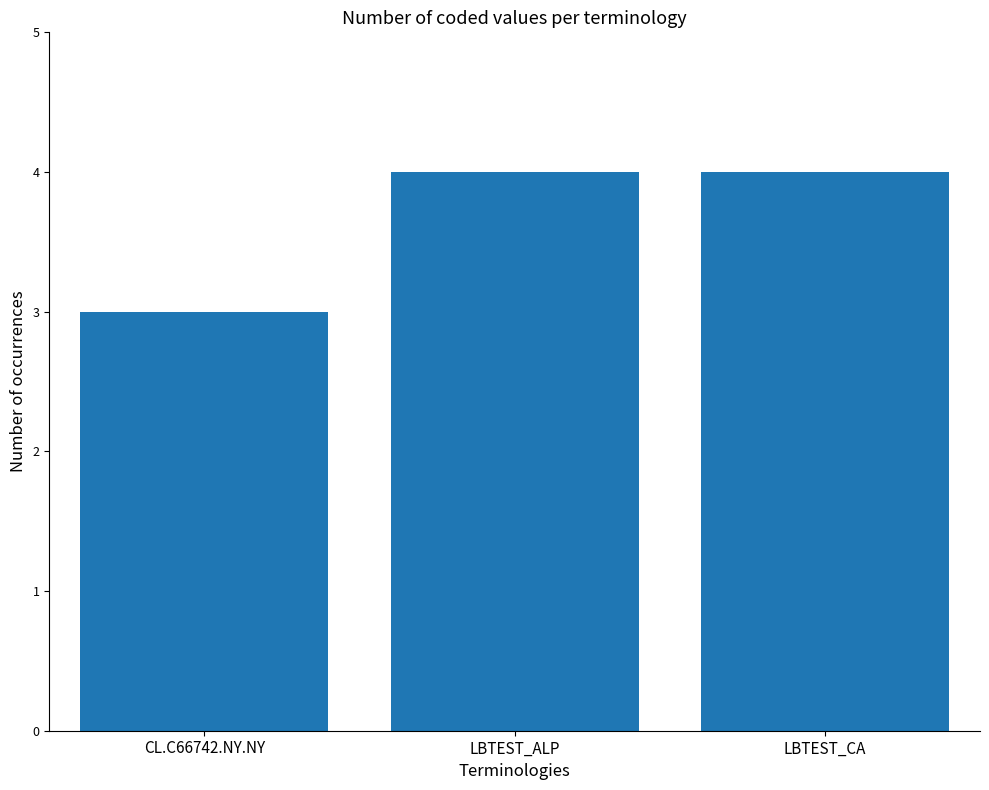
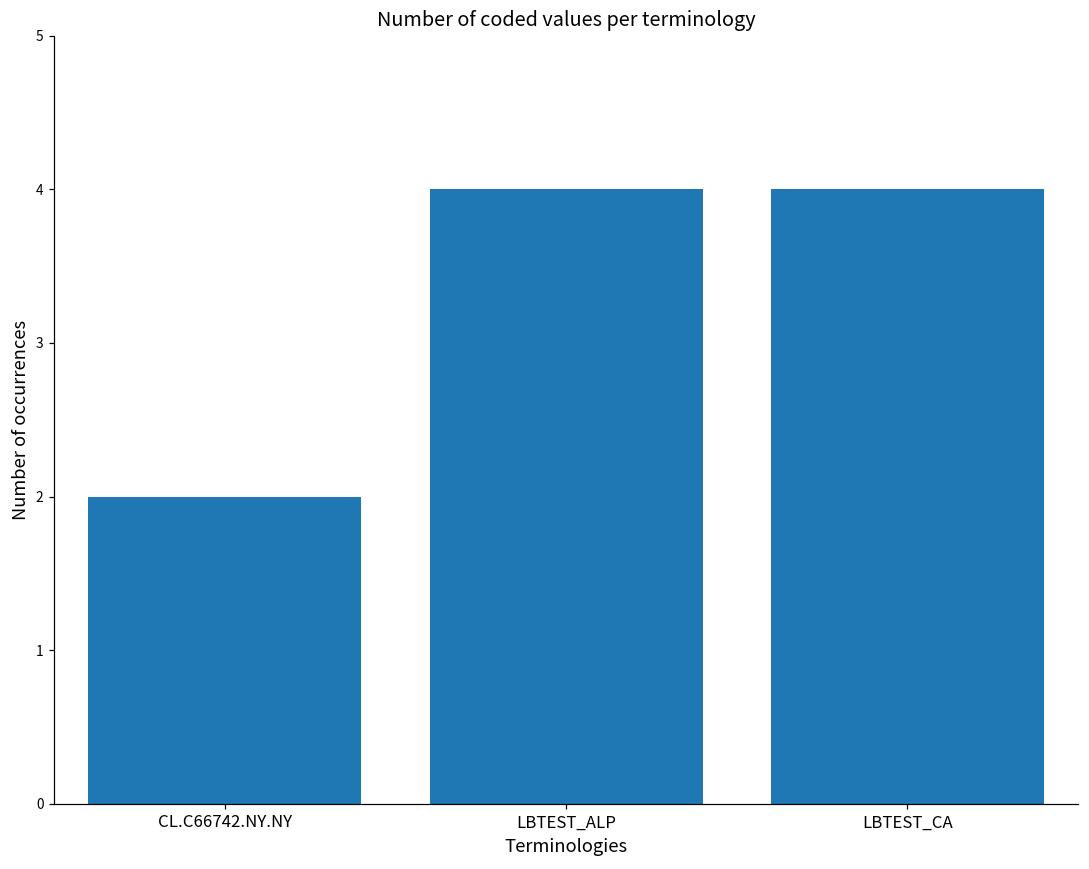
CL.C66742.NY.NY: 3 -> 2
